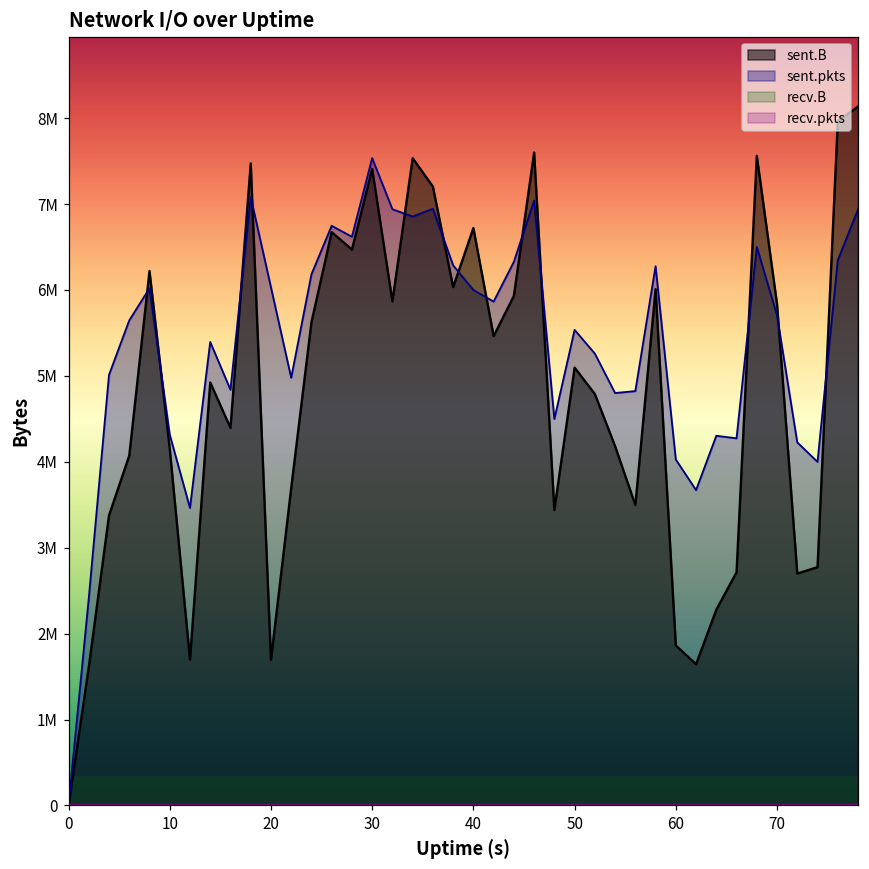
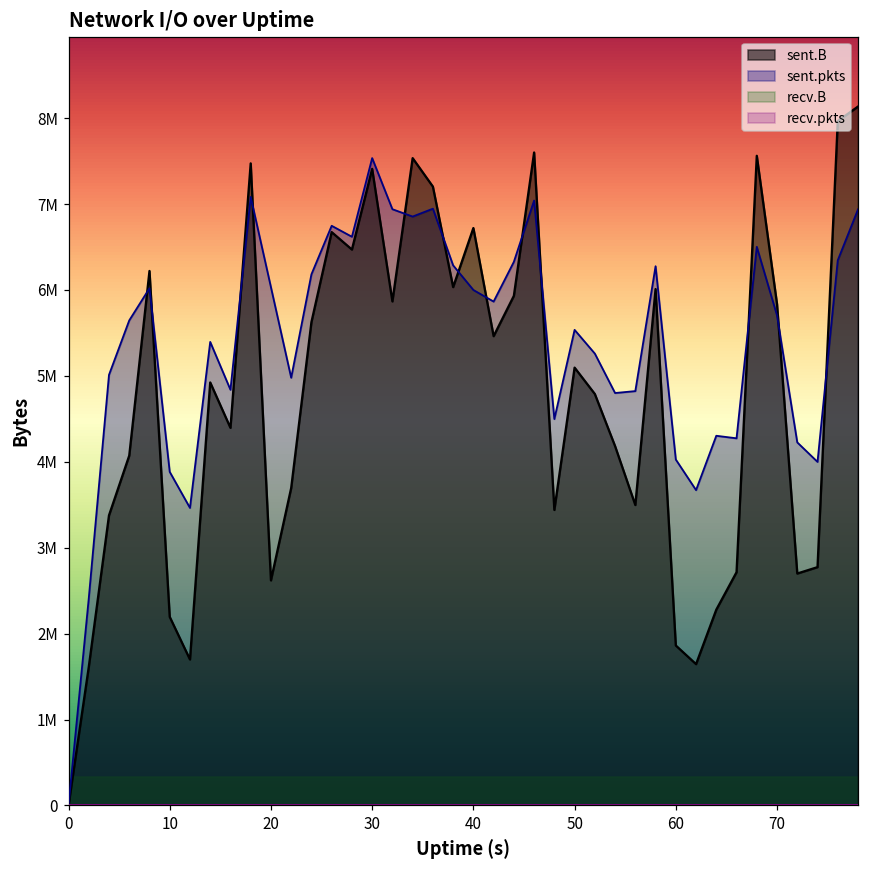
sent.B, 10: 4200000 -> 2200000
sent.pkts, 10: 4300000 -> 3900000
sent.B, 20: 1700000 -> 2600000
